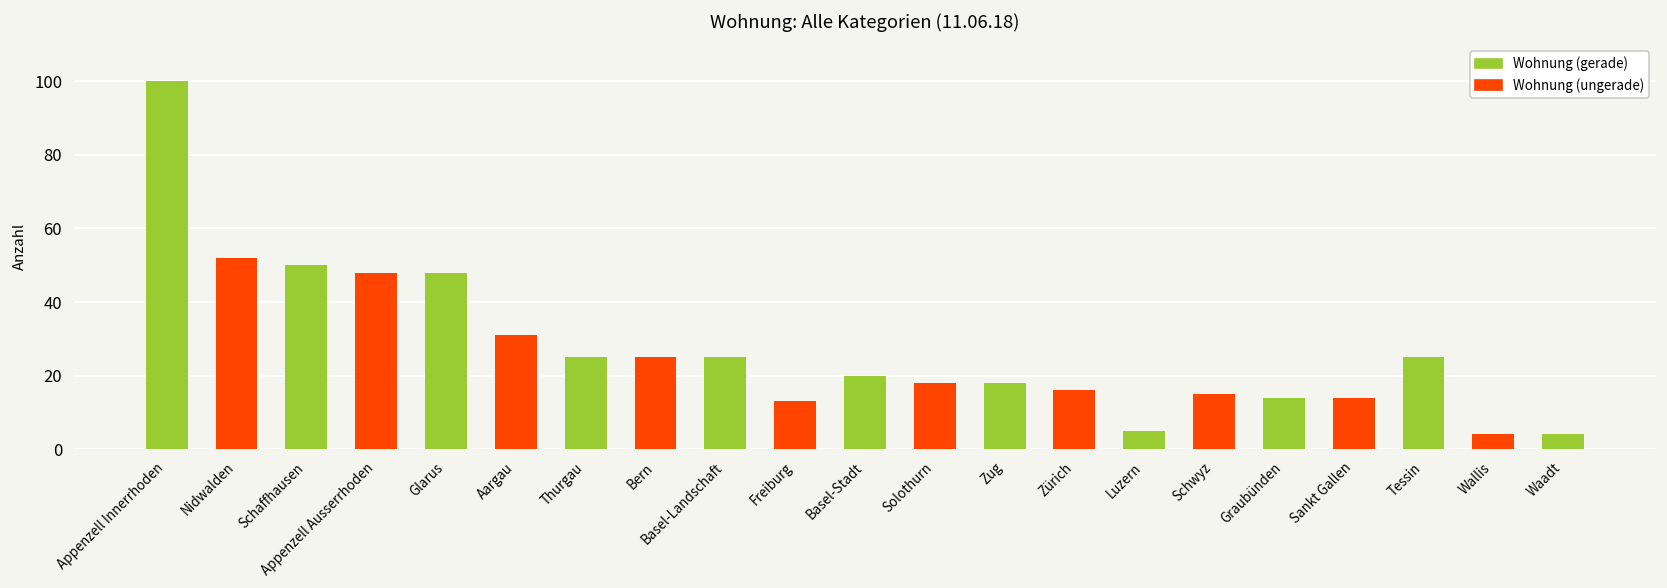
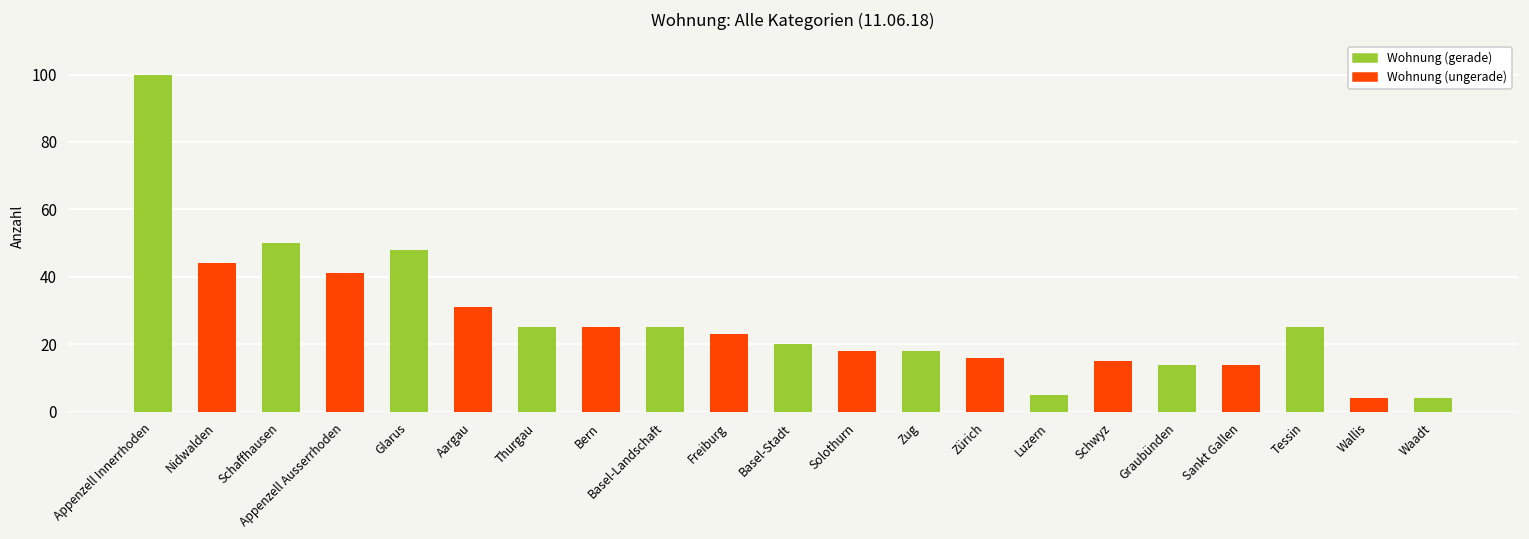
Nidwalden: 52 -> 44
Appenzell Ausserrhoden: 48 -> 41
Freiburg: 13 -> 23
